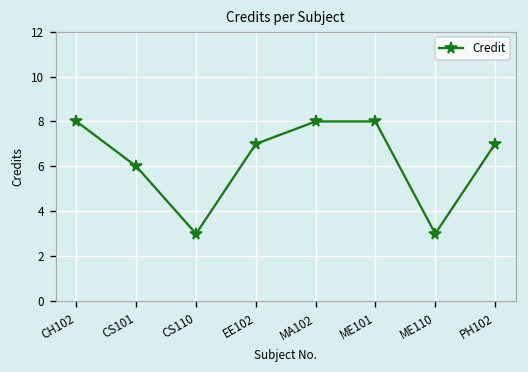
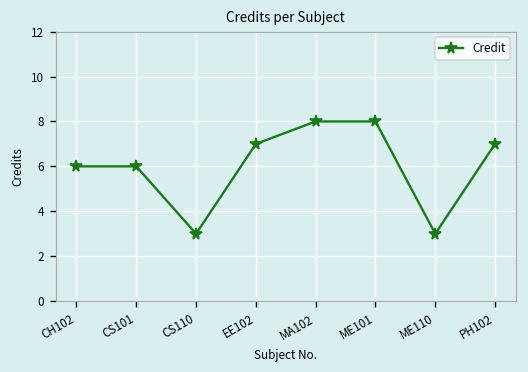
CH102: 8 -> 6
